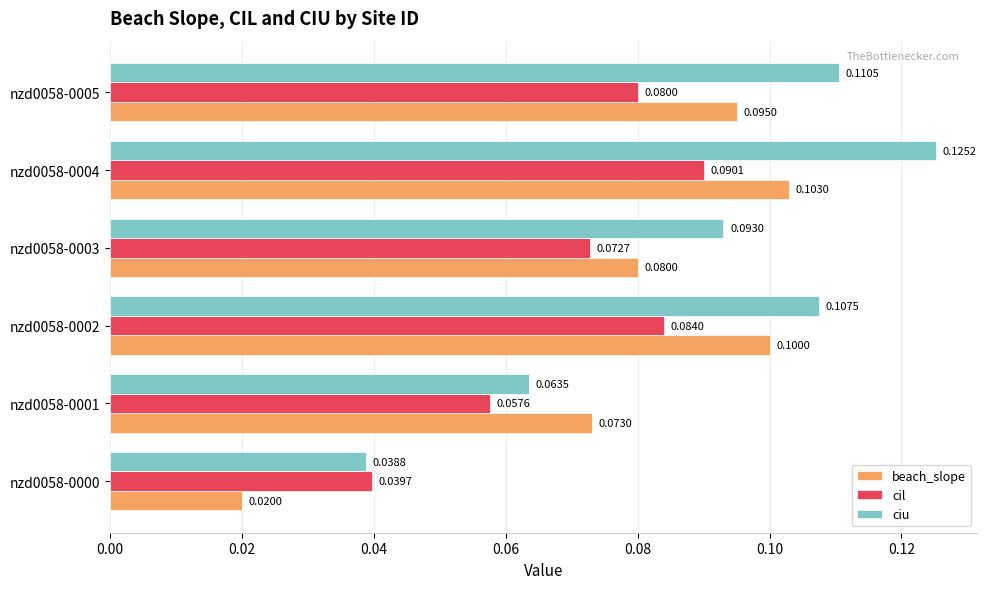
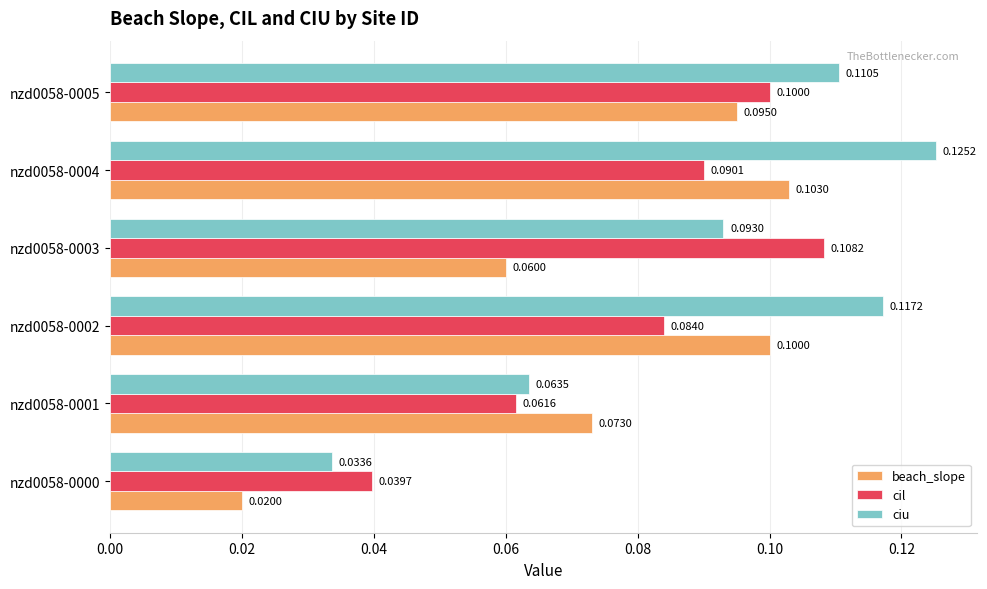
cil, nzd0058-0005: 0.0800 -> 0.1000
cil, nzd0058-0003: 0.0727 -> 0.1082
beach_slope, nzd0058-0003: 0.0800 -> 0.0600
ciu, nzd0058-0002: 0.1075 -> 0.1172
cil, nzd0058-0001: 0.0576 -> 0.0616
ciu, nzd0058-0000: 0.0388 -> 0.0336
